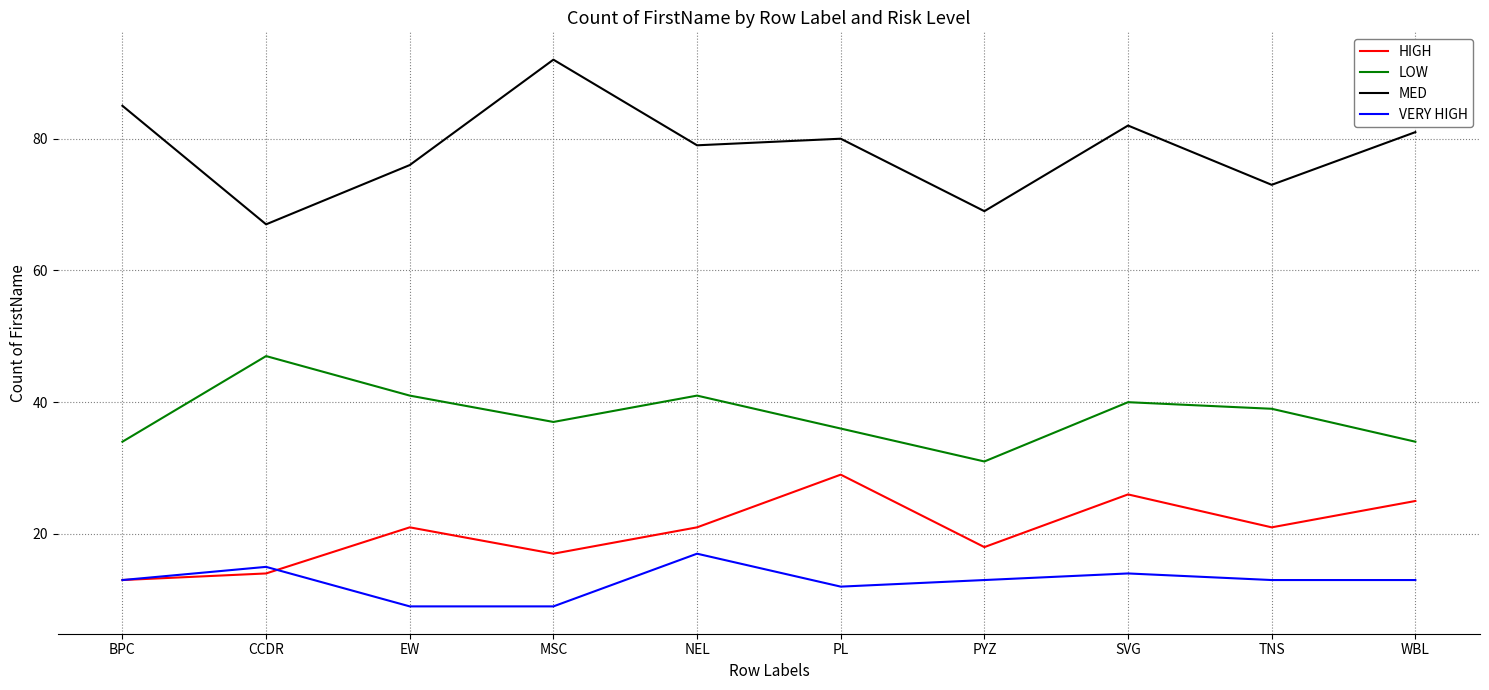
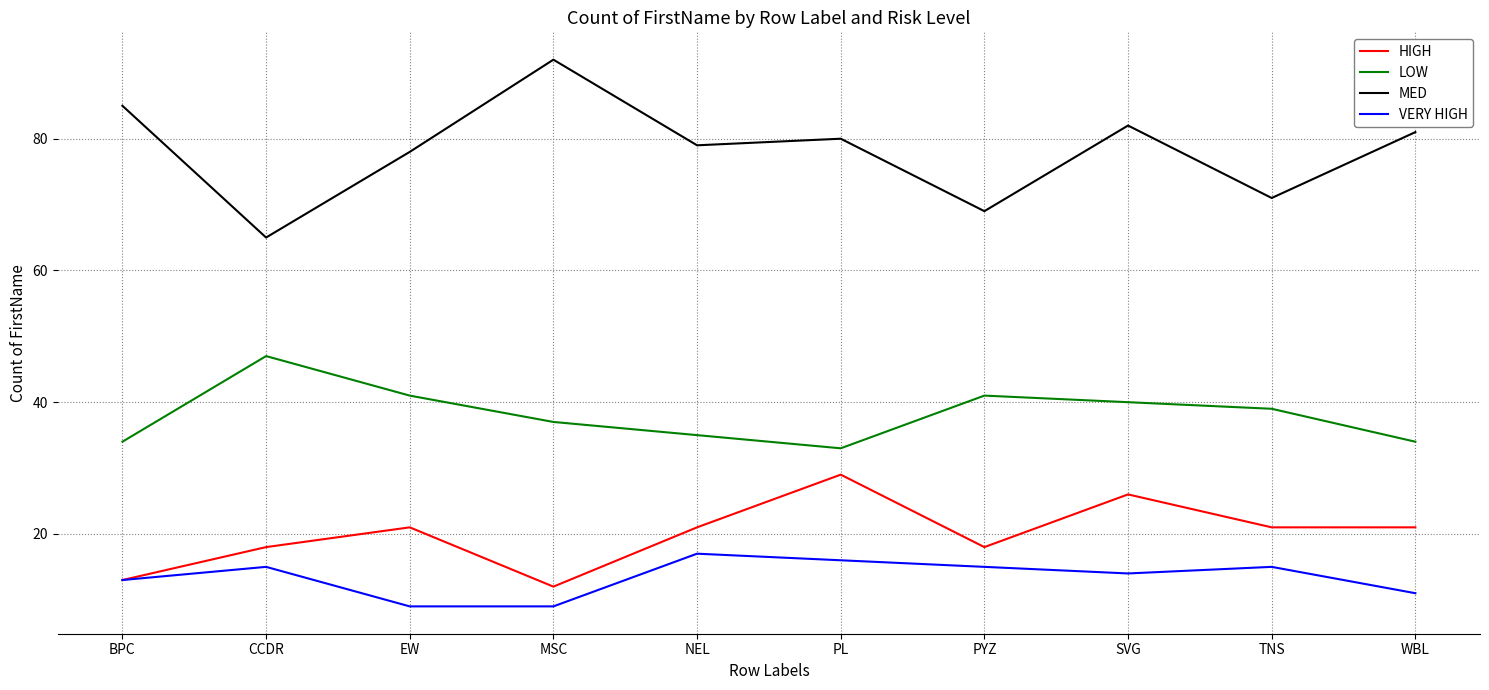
HIGH, CCDR: 14 -> 18
MED, CCDR: 67 -> 65
MED, EW: 76 -> 78
HIGH, MSC: 17 -> 12
LOW, NEL: 41 -> 35
LOW, PL: 36 -> 33
VERY HIGH, PL: 12 -> 16
LOW, PYZ: 31 -> 41
VERY HIGH, PYZ: 13 -> 15
MED, TNS: 73 -> 71
VERY HIGH, TNS: 13 -> 15
HIGH, WBL: 25 -> 21
VERY HIGH, WBL: 13 -> 11
